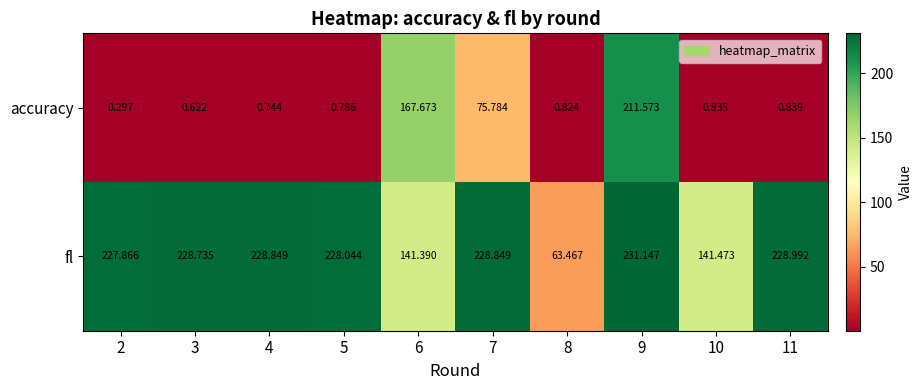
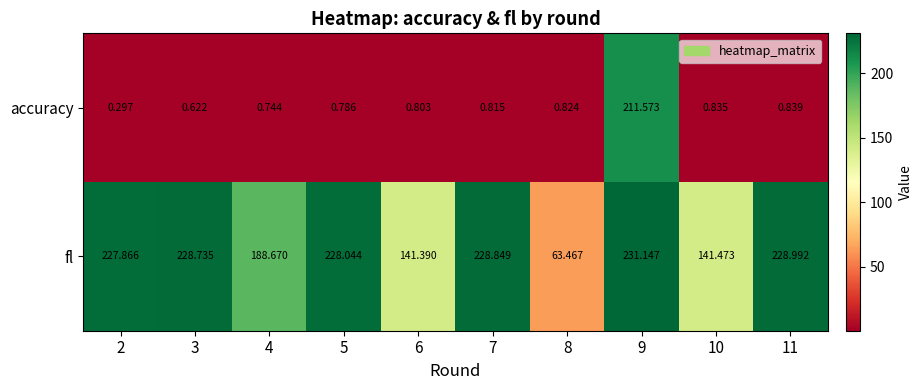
accuracy, 6: 167.673 -> 0.803
accuracy, 7: 75.784 -> 0.815
fl, 4: 228.849 -> 188.670
